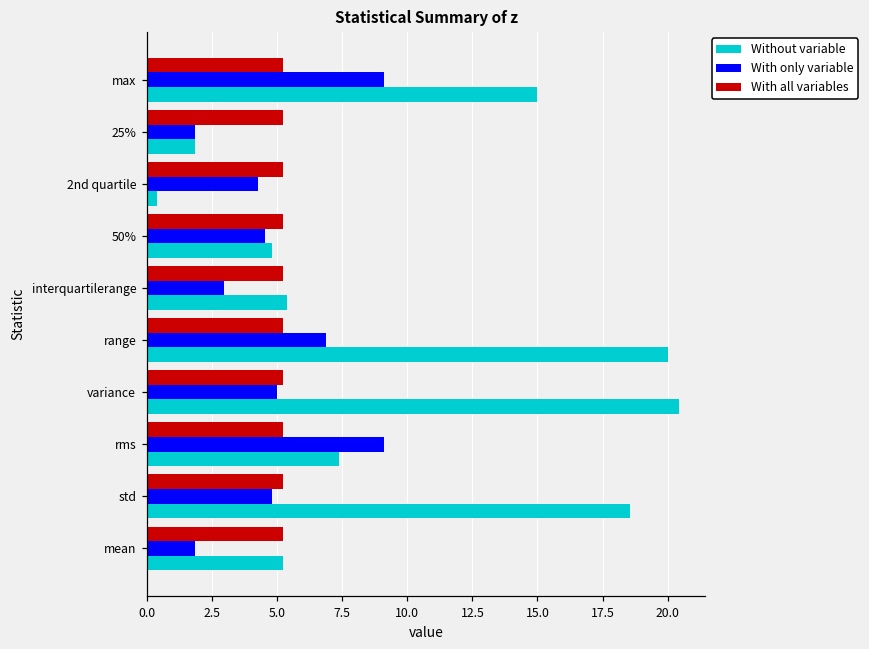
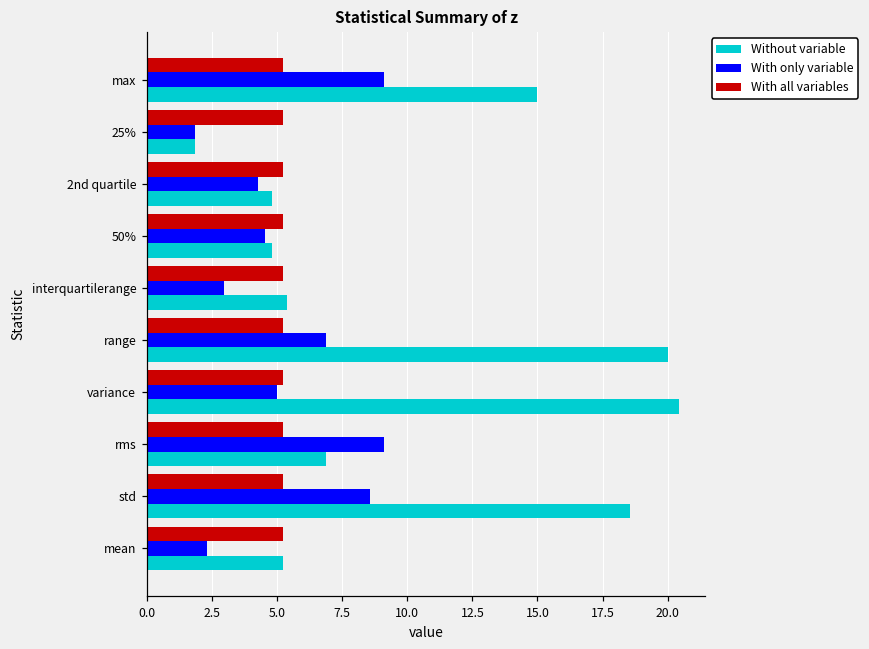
Without variable, 2nd quartile: 0.4 -> 4.8
Without variable, rms: 7.4 -> 6.9
With only variable, std: 4.8 -> 8.6
With only variable, mean: 1.8 -> 2.3
